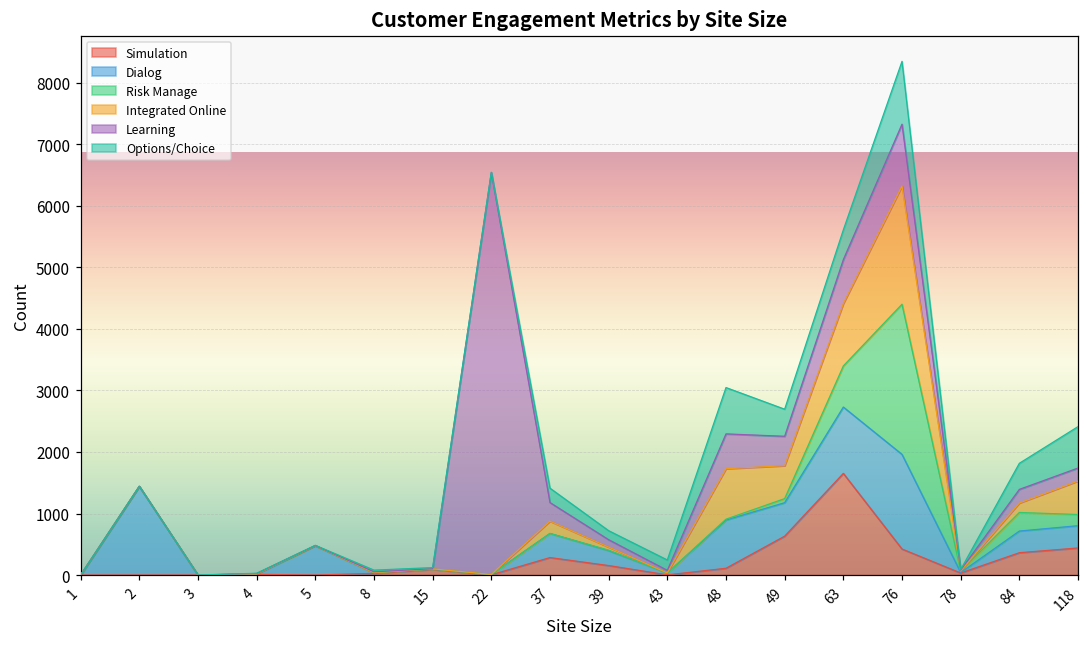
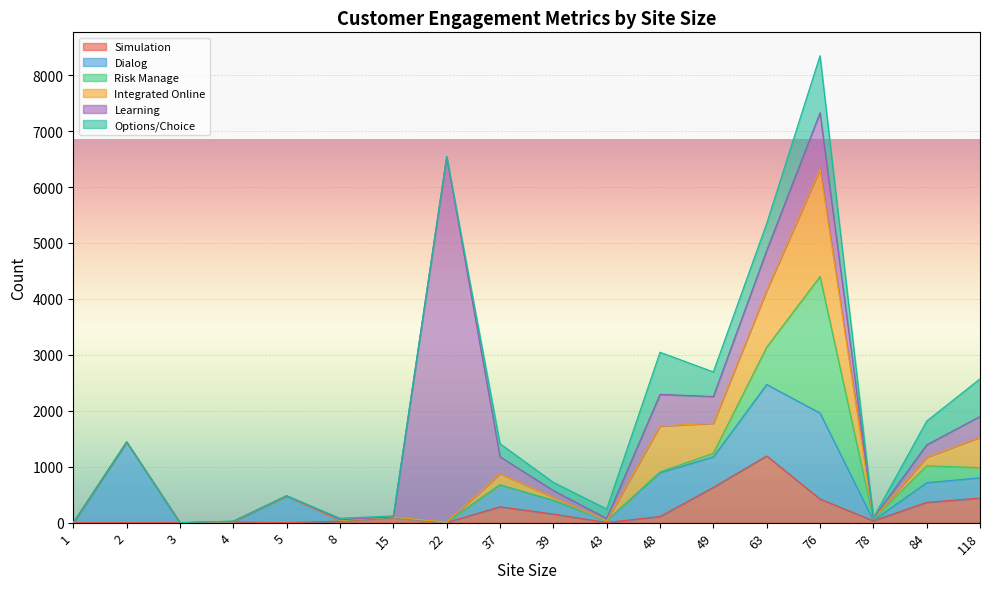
Simulation, 63: 1700 -> 1200
Dialog, 63: 1100 -> 1300
Learning, 118: 200 -> 400
